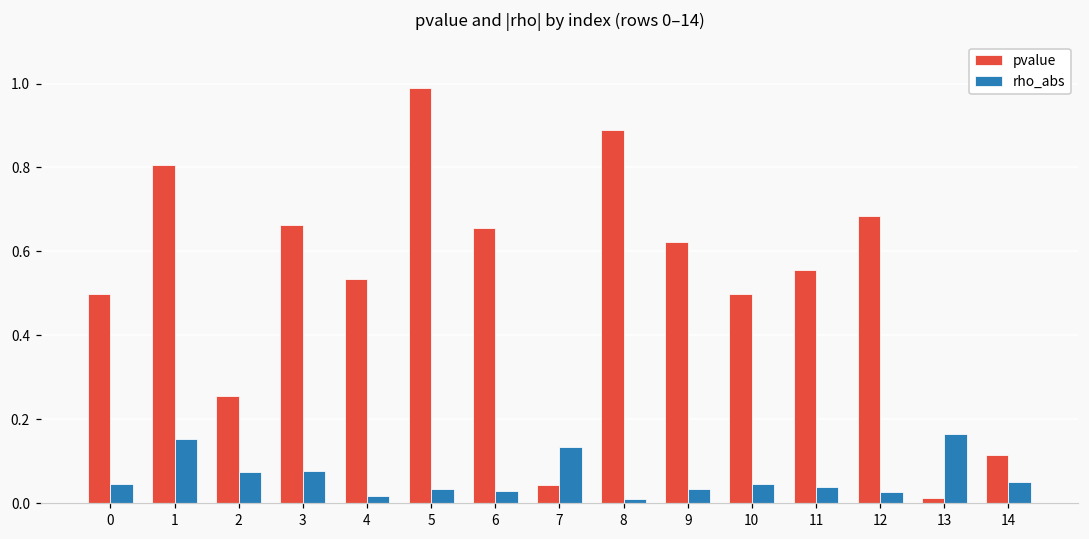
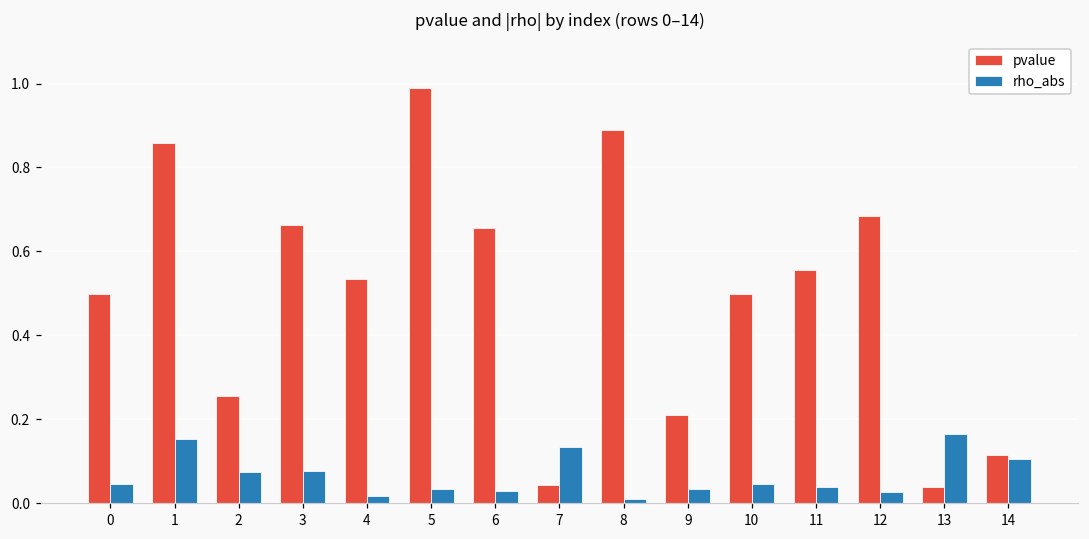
pvalue, 1: 0.81 -> 0.86
pvalue, 9: 0.62 -> 0.21
pvalue, 13: 0.01 -> 0.04
rho_abs, 14: 0.05 -> 0.10
